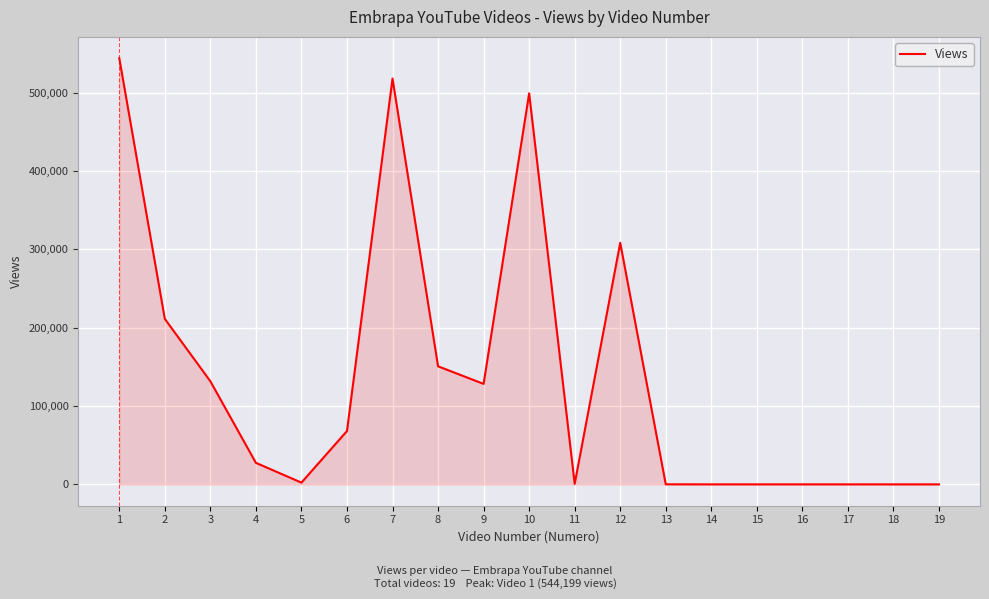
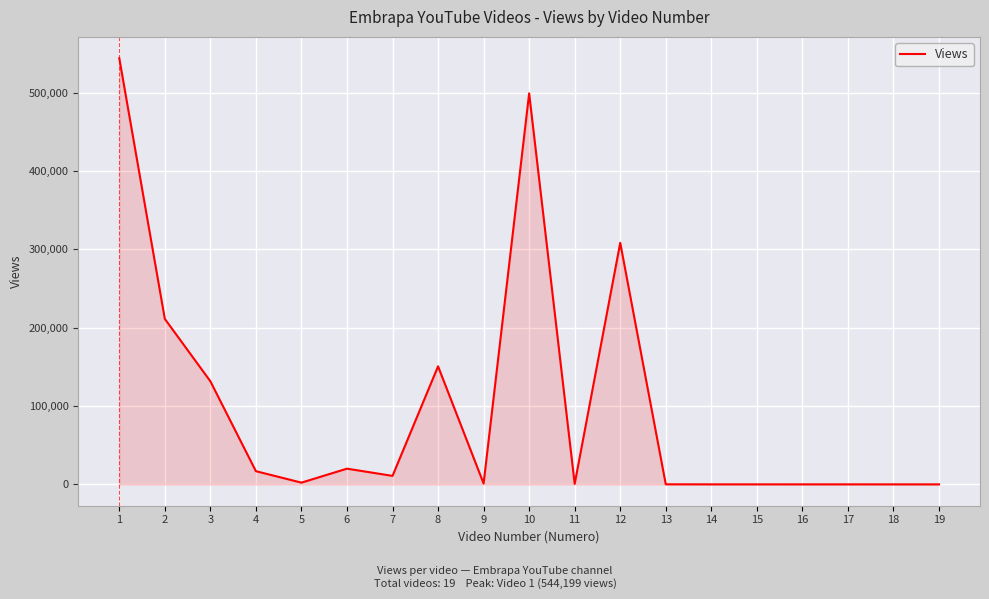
4: 30,000 -> 20,000
6: 70,000 -> 20,000
7: 520,000 -> 10,000
9: 130,000 -> 0
